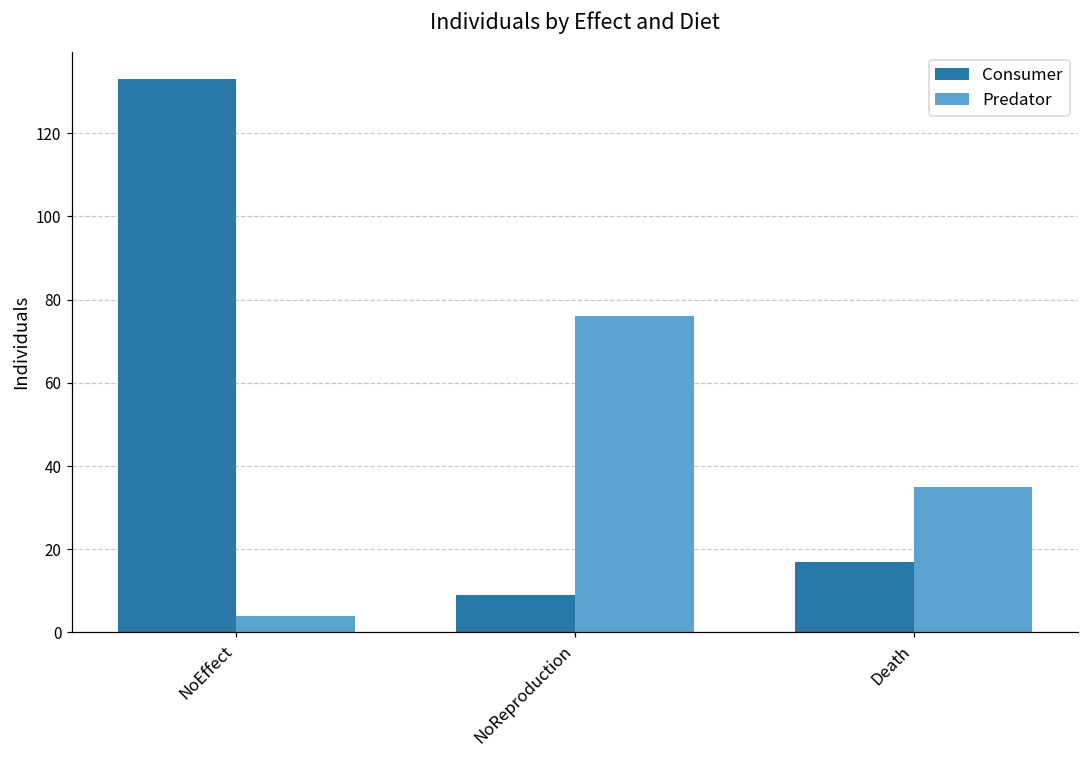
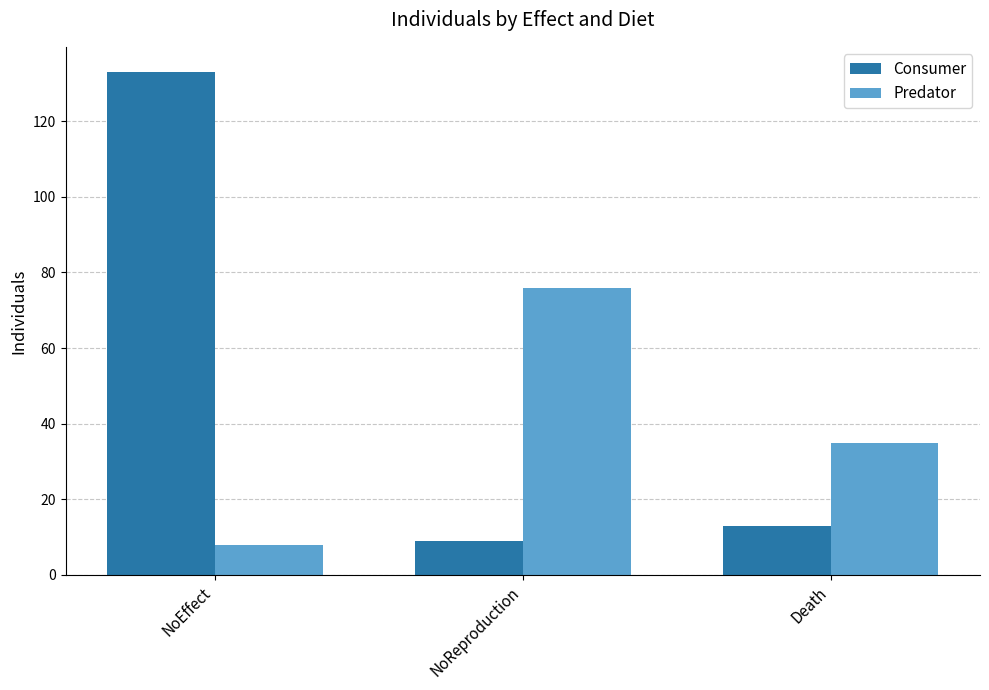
Predator, NoEffect: 4 -> 8
Consumer, Death: 17 -> 13
